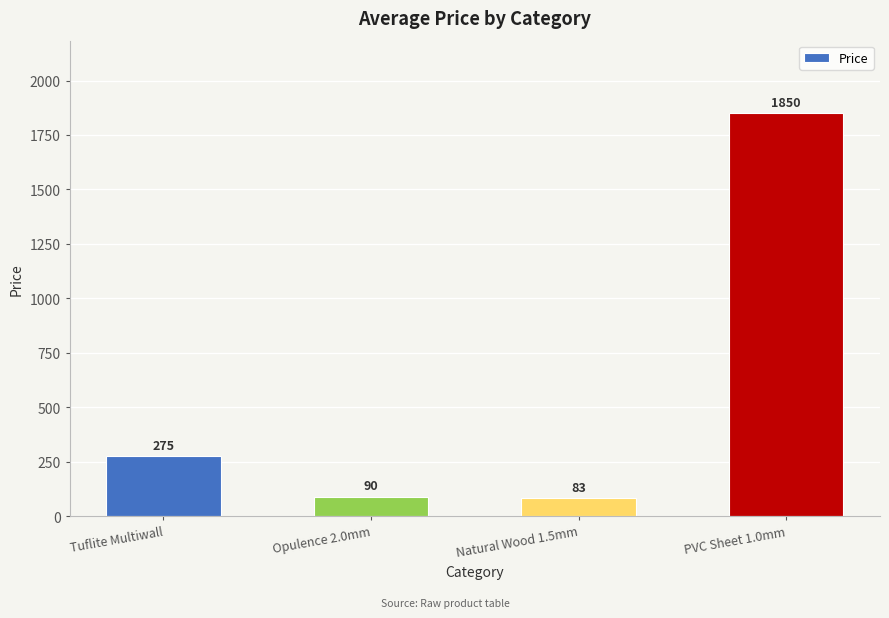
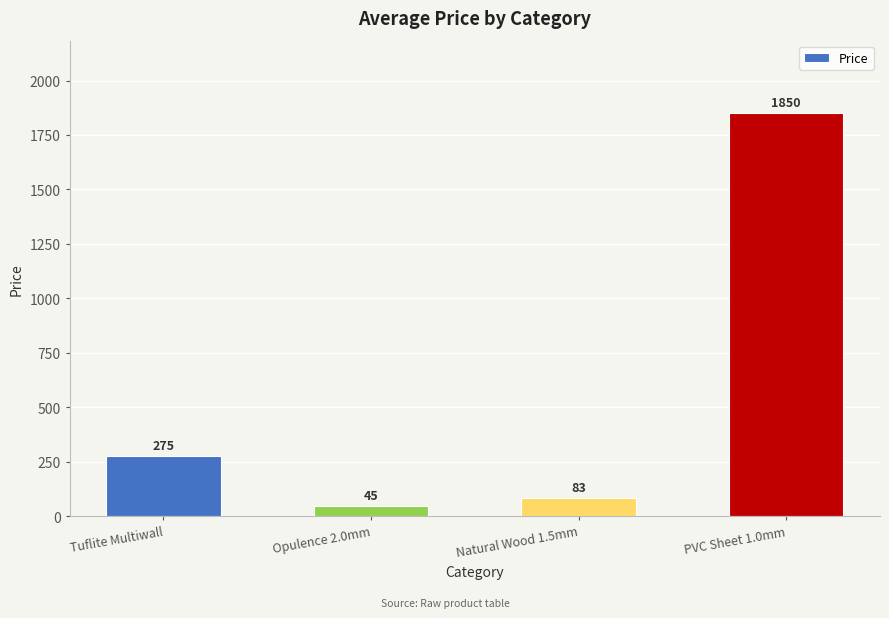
Opulence 2.0mm: 90 -> 45
